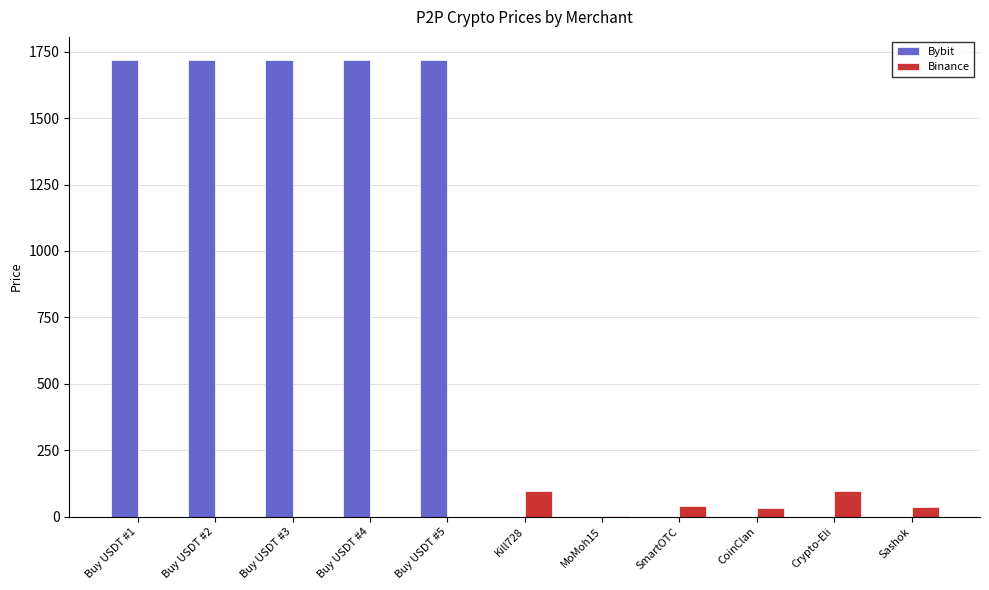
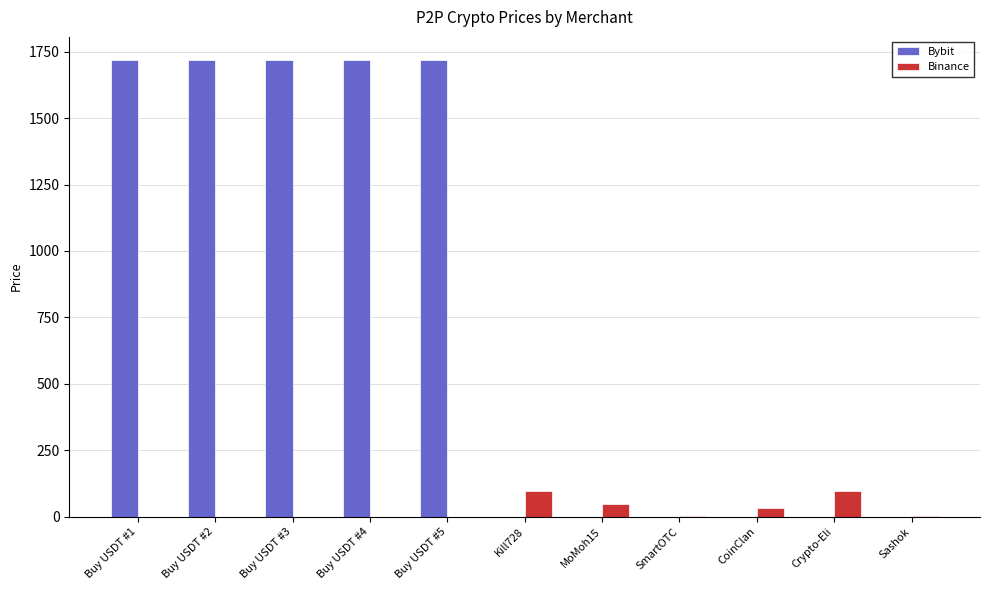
Binance, MoMoh15: 0 -> 50
Binance, SmartOTC: 40 -> 0
Binance, Sashok: 40 -> 0
